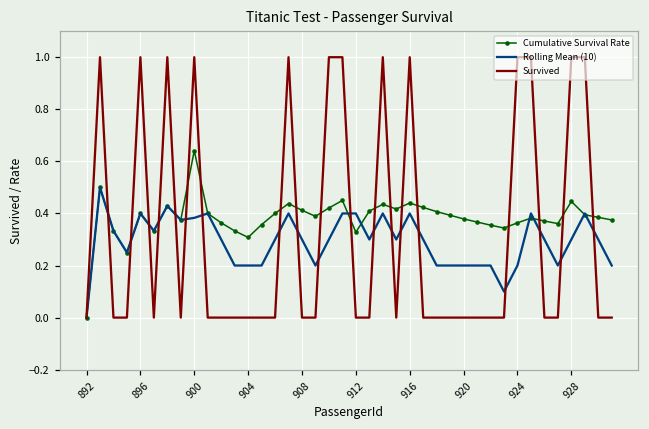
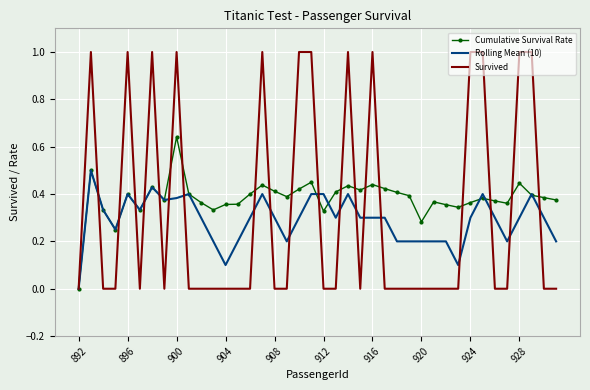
Cumulative Survival Rate, 904: 0.31 -> 0.36
Rolling Mean (10), 904: 0.2 -> 0.1
Rolling Mean (10), 916: 0.4 -> 0.3
Cumulative Survival Rate, 920: 0.38 -> 0.28
Rolling Mean (10), 924: 0.2 -> 0.3
